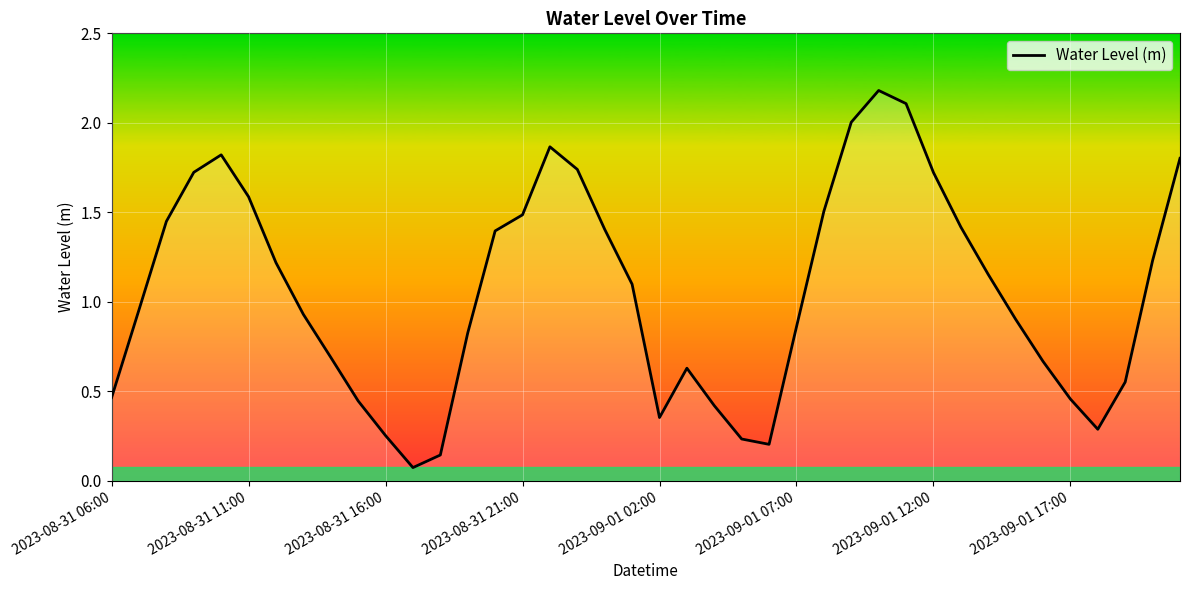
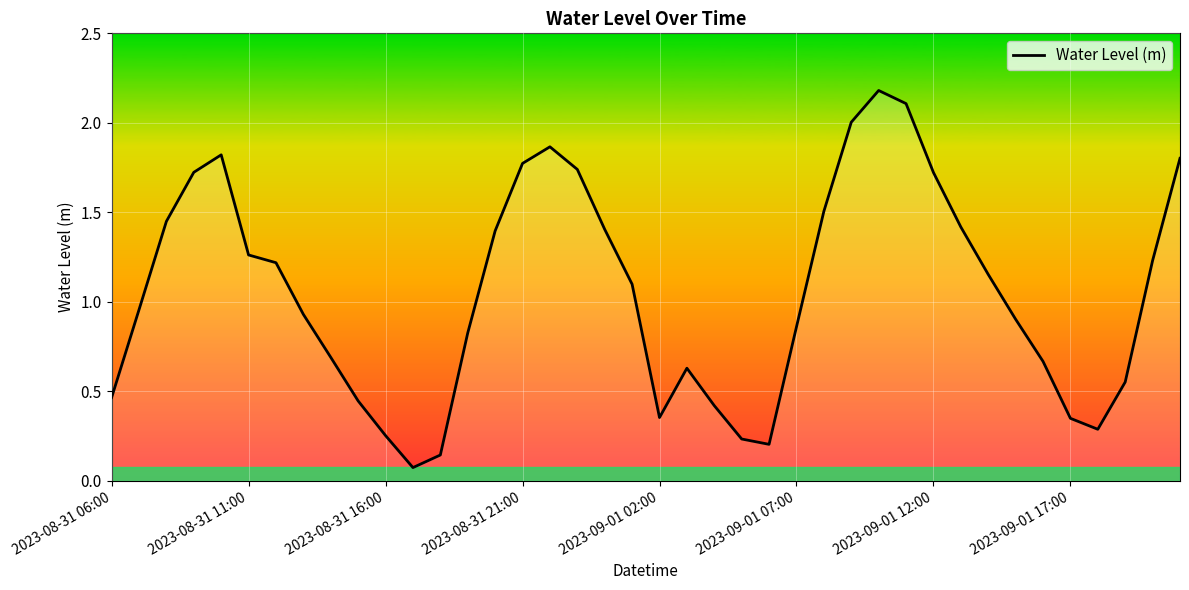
2023-08-31 11:00: 1.59 -> 1.26
2023-08-31 21:00: 1.49 -> 1.77
2023-09-01 17:00: 0.46 -> 0.35
